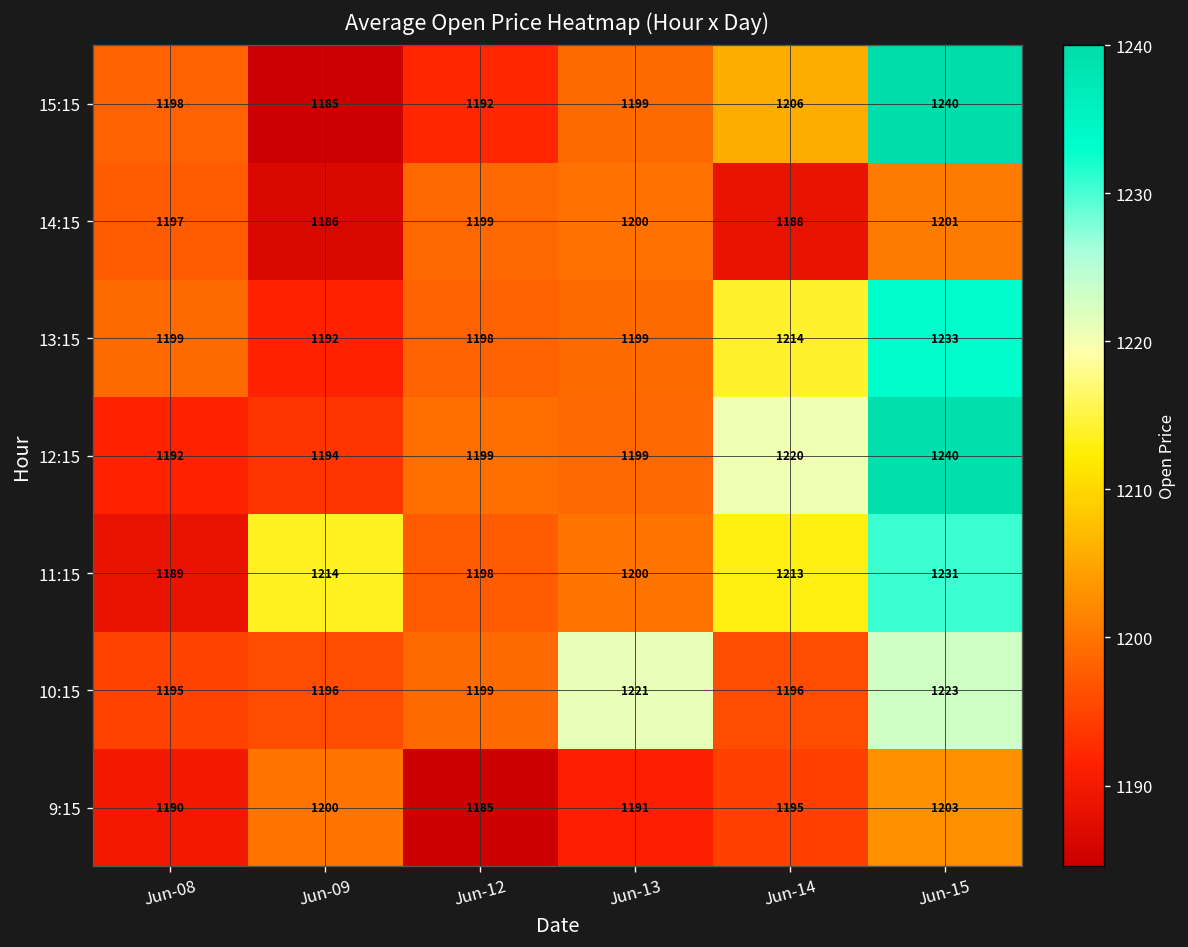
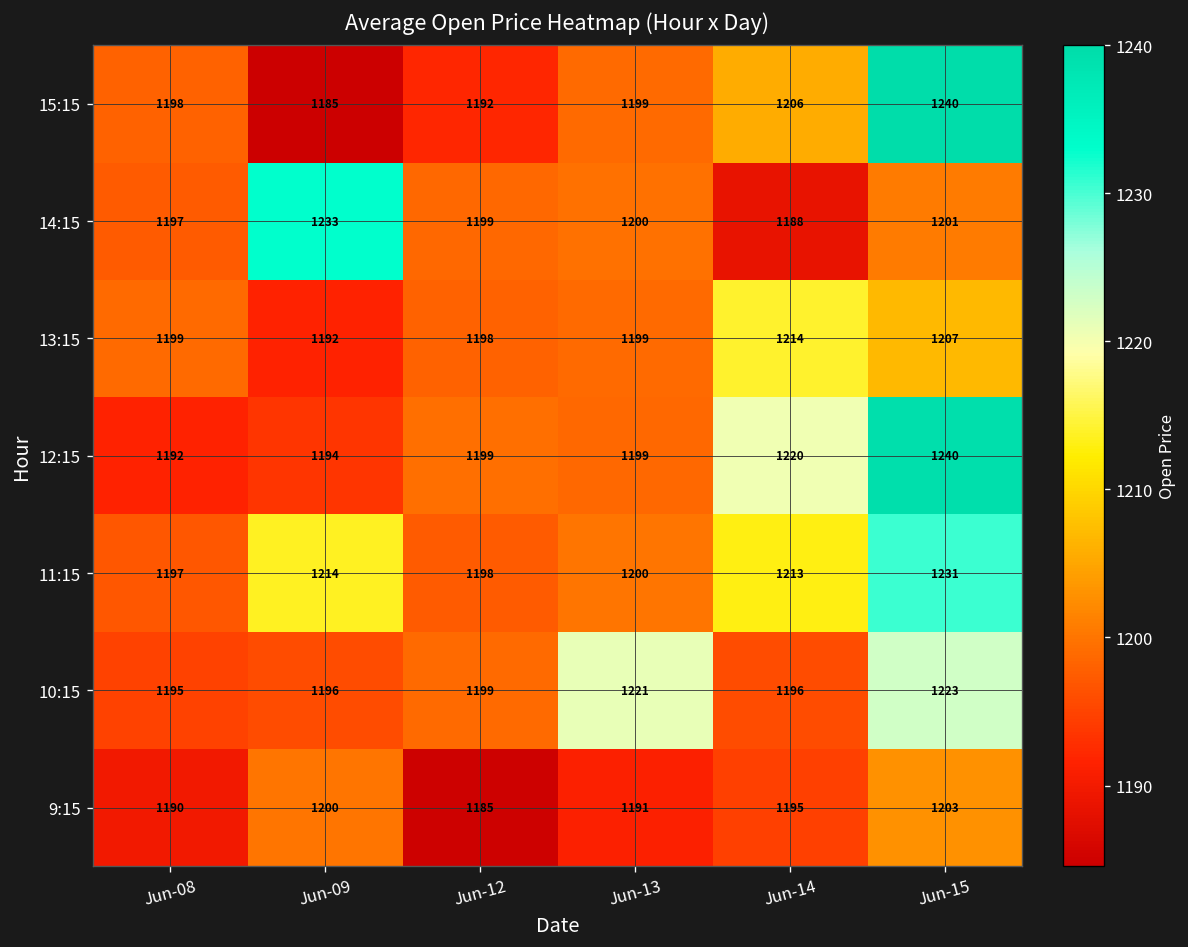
14:15, Jun-09: 1186 -> 1233
13:15, Jun-15: 1233 -> 1207
11:15, Jun-08: 1189 -> 1197
